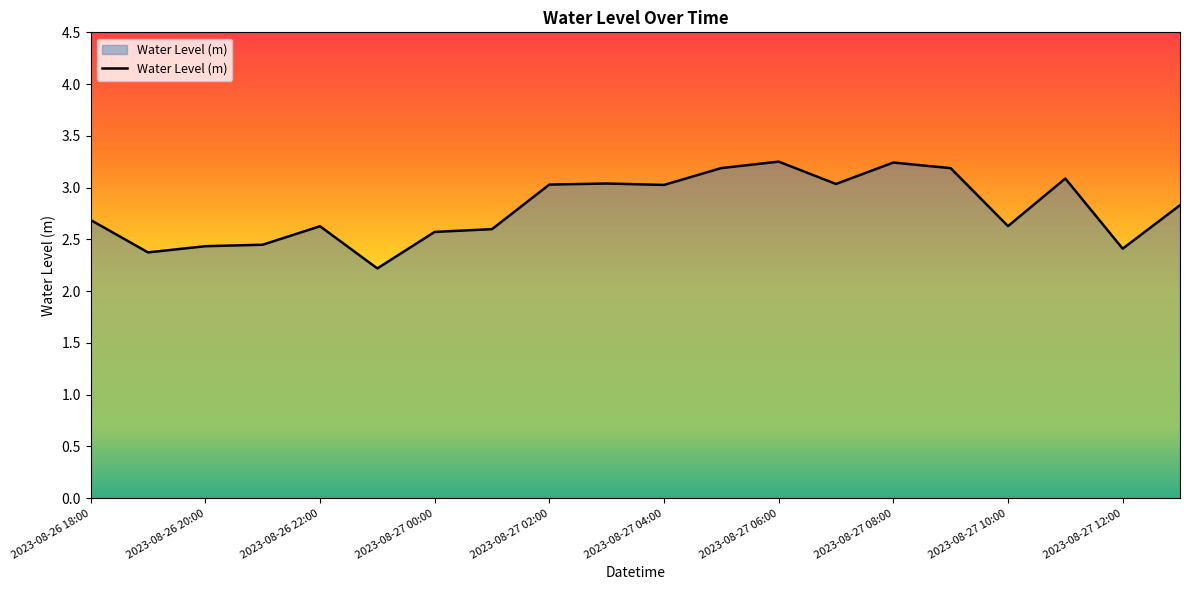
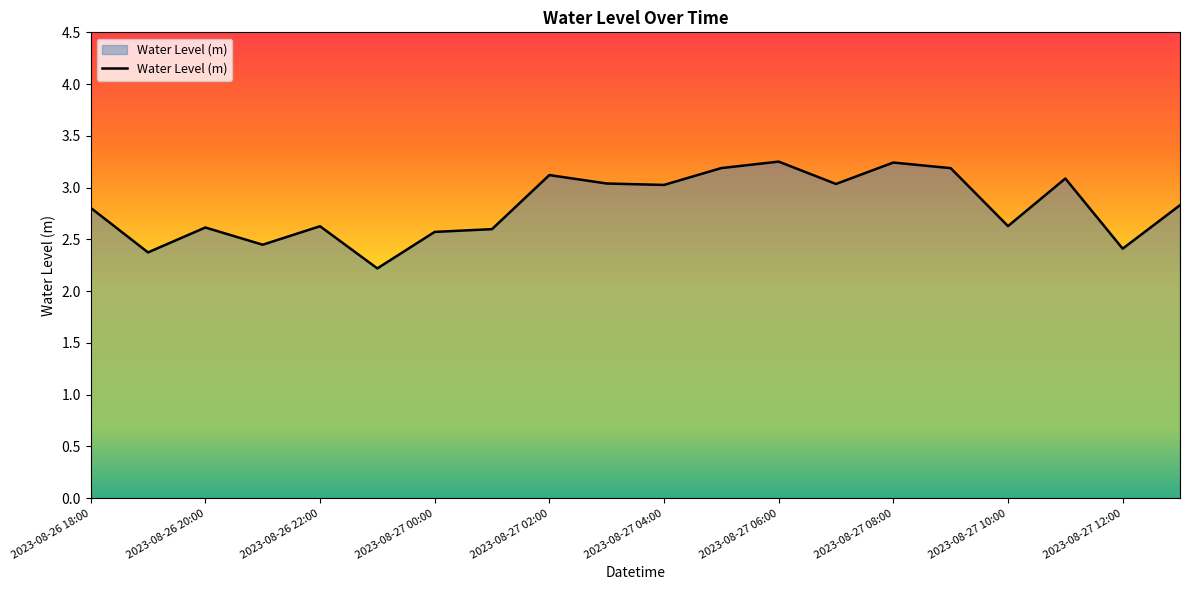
2023-08-26 18:00: 2.69 -> 2.81
2023-08-26 20:00: 2.43 -> 2.62
2023-08-27 02:00: 3.03 -> 3.12
